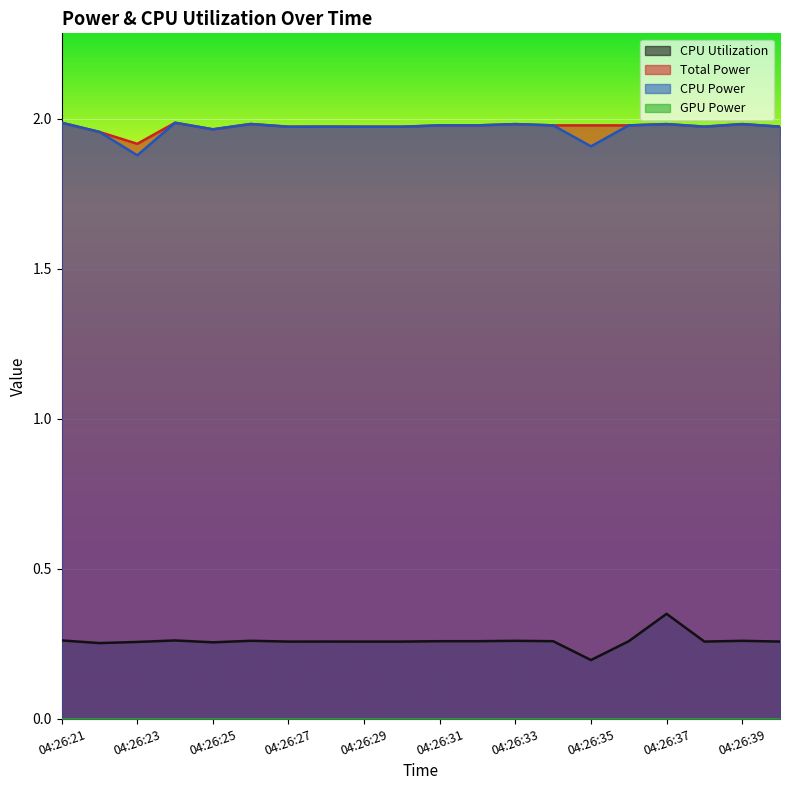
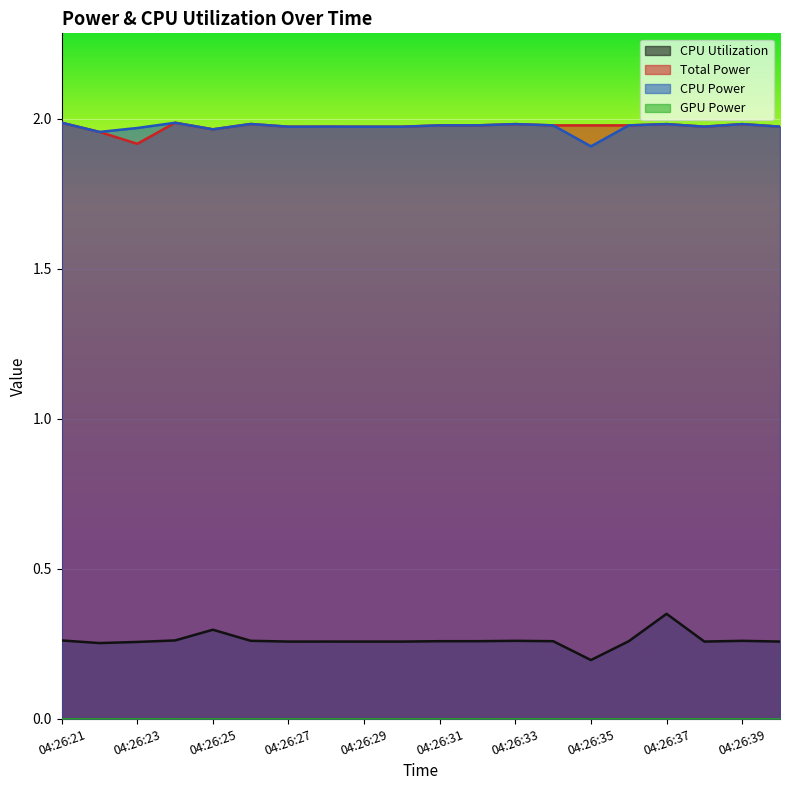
CPU Power, 04:26:23: 1.88 -> 1.97
CPU Utilization, 04:26:25: 0.26 -> 0.30
